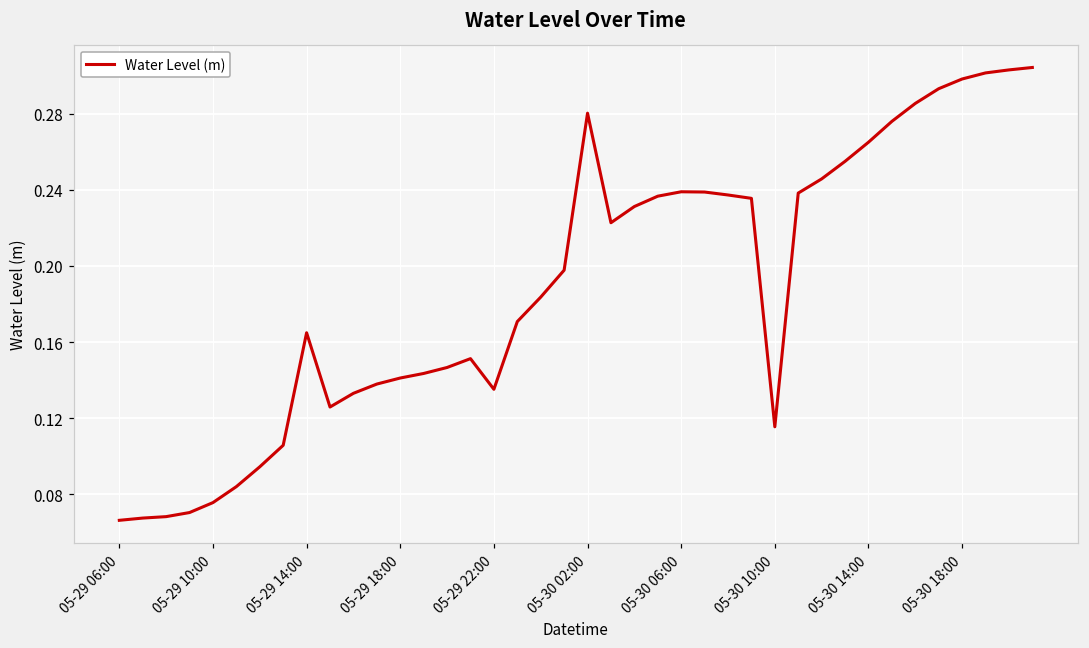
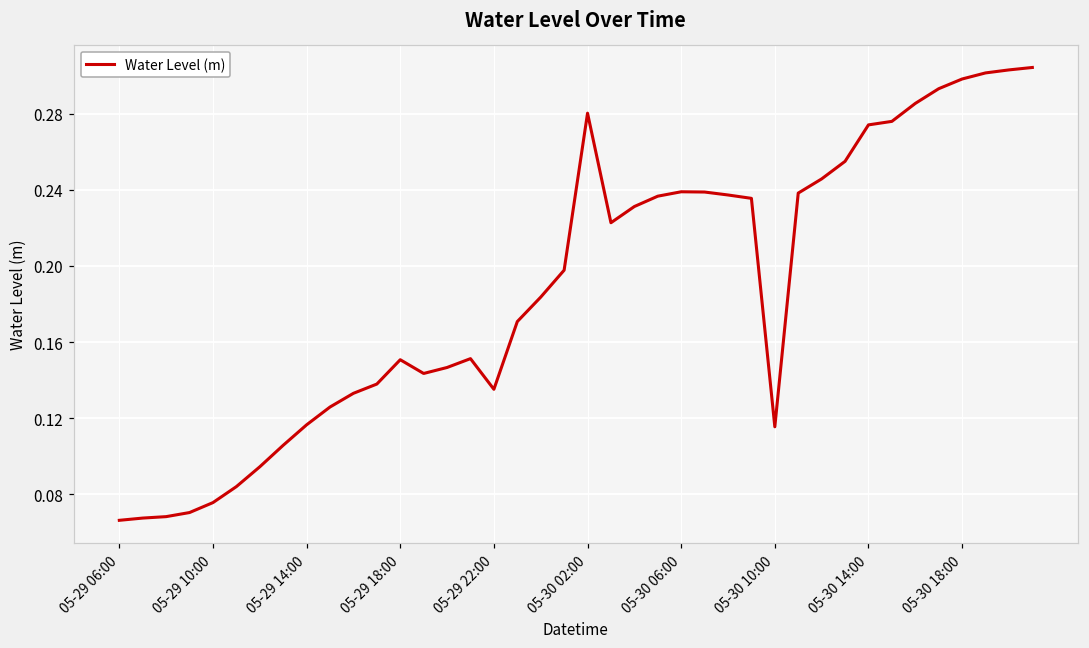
05-29 14:00: 0.165 -> 0.117
05-29 18:00: 0.141 -> 0.151
05-30 14:00: 0.265 -> 0.274
